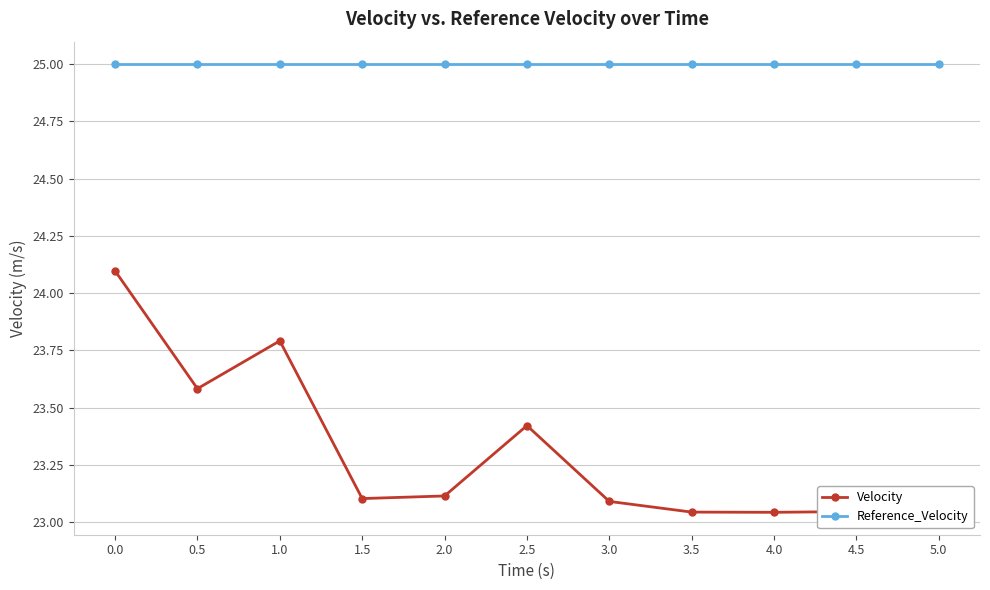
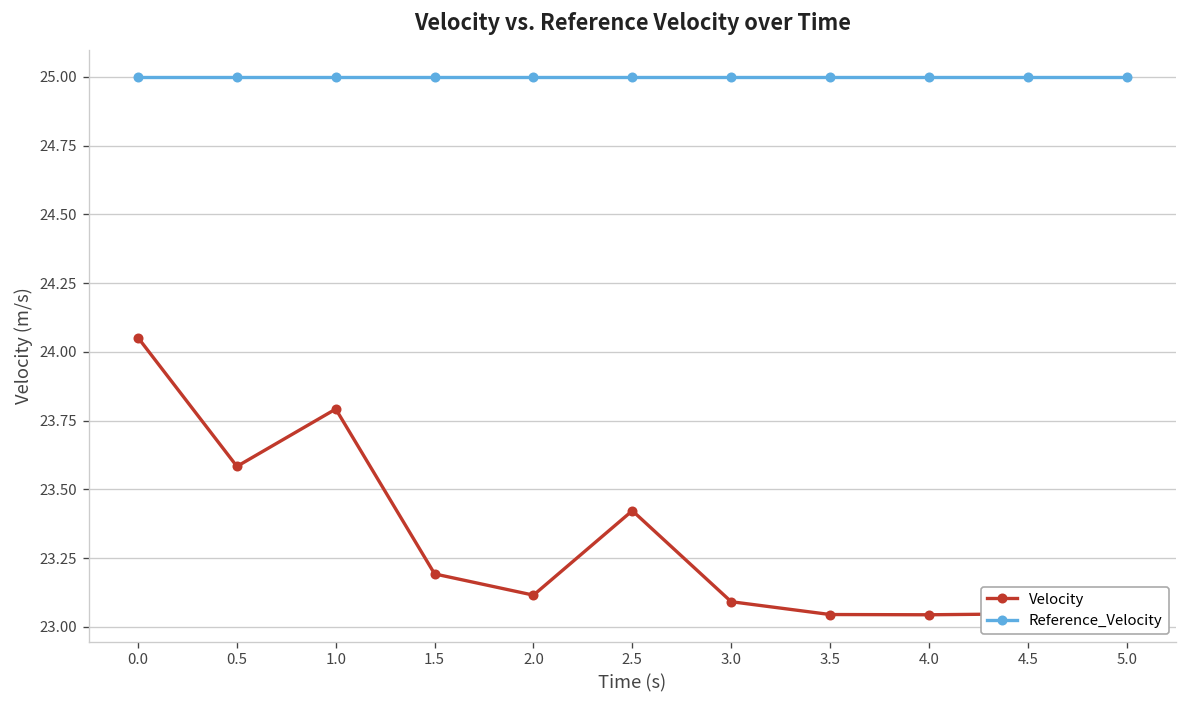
Velocity, 0.0: 24.10 -> 24.05
Velocity, 1.5: 23.10 -> 23.19
